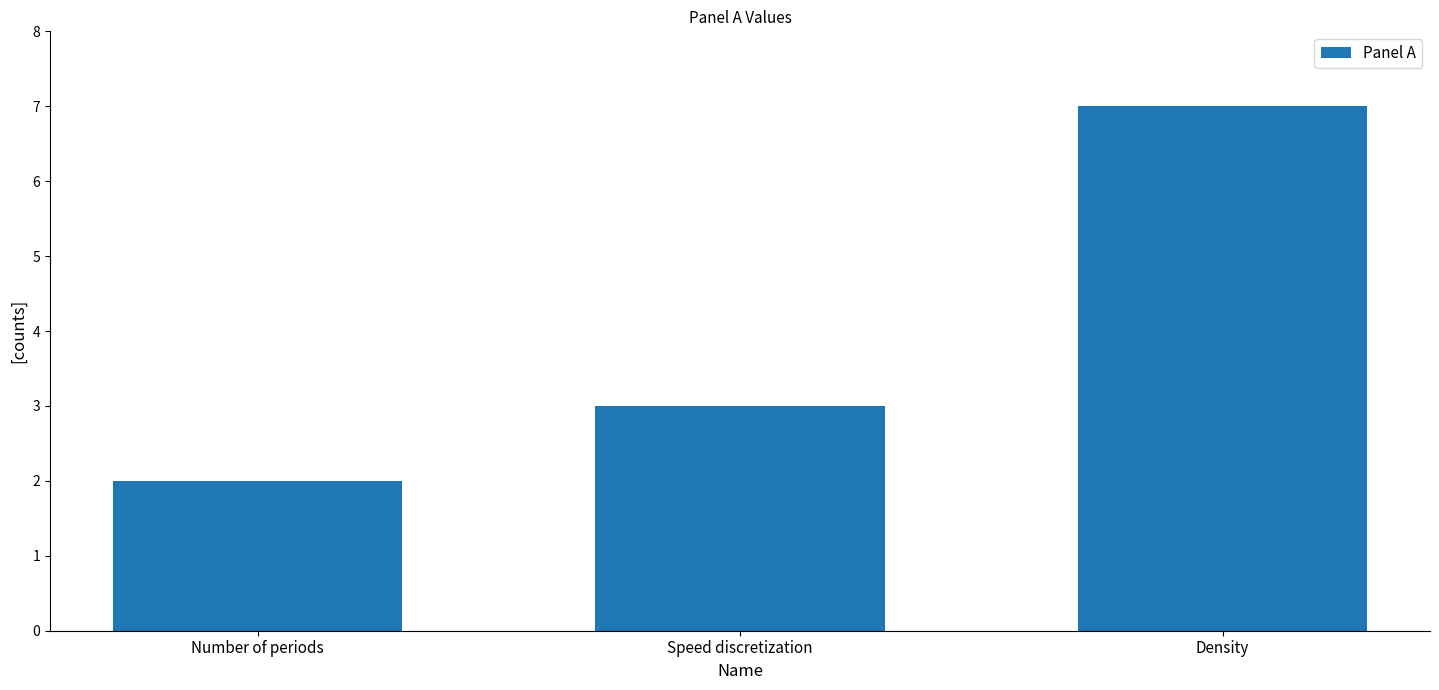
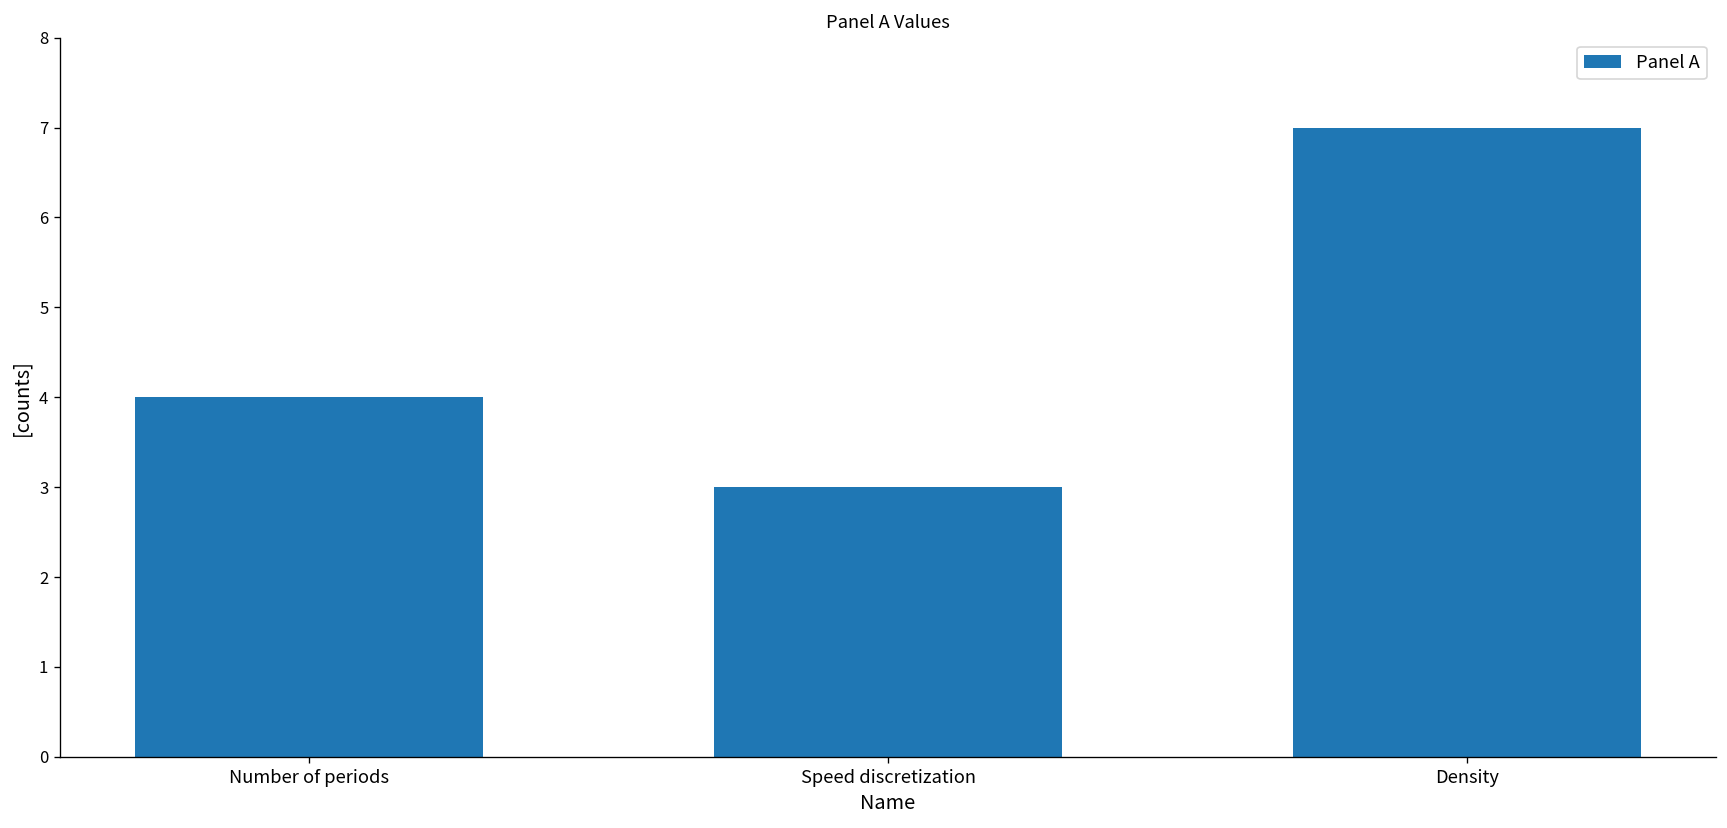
Number of periods: 2 -> 4
